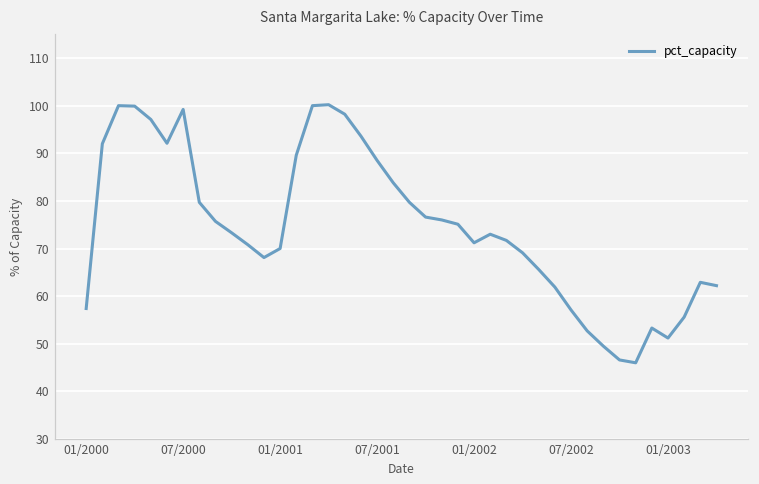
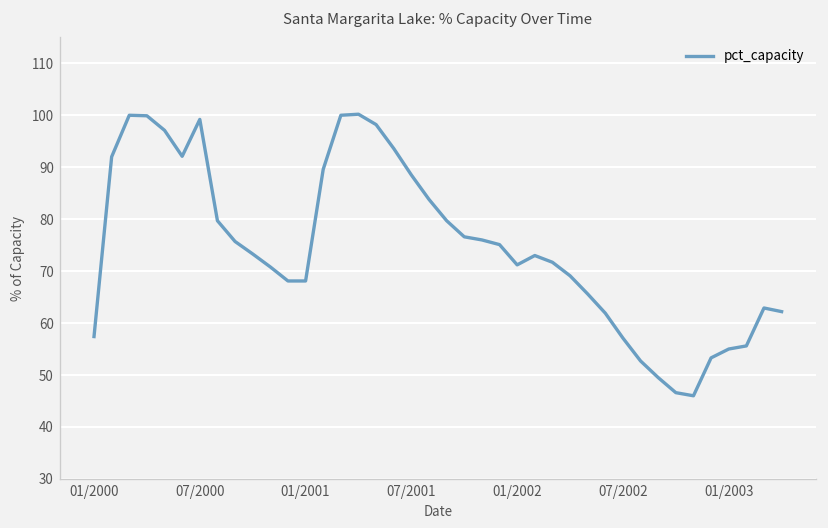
01/2001: 70 -> 68
01/2003: 51 -> 55
